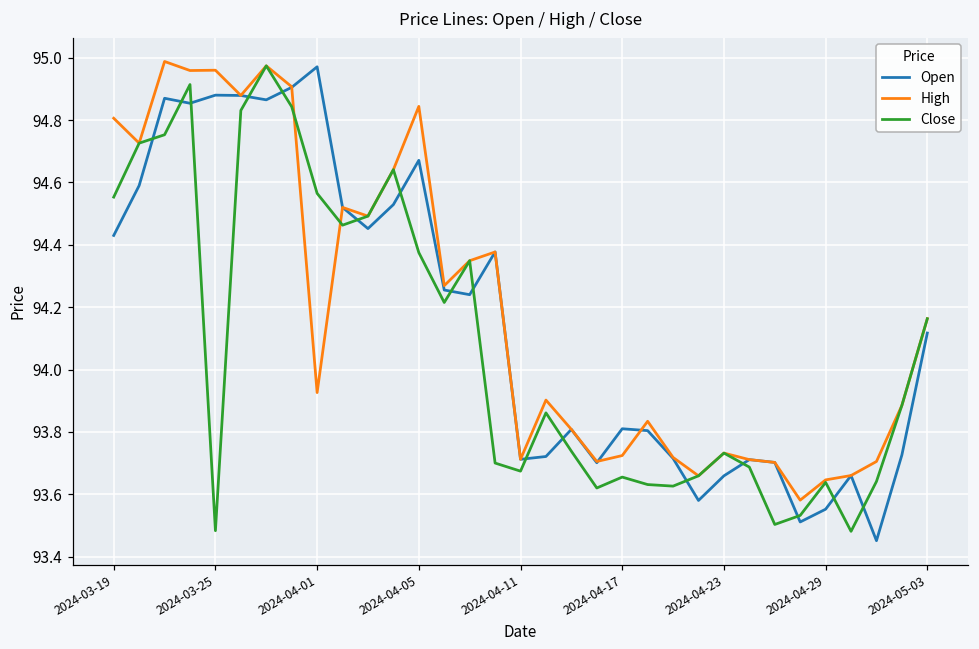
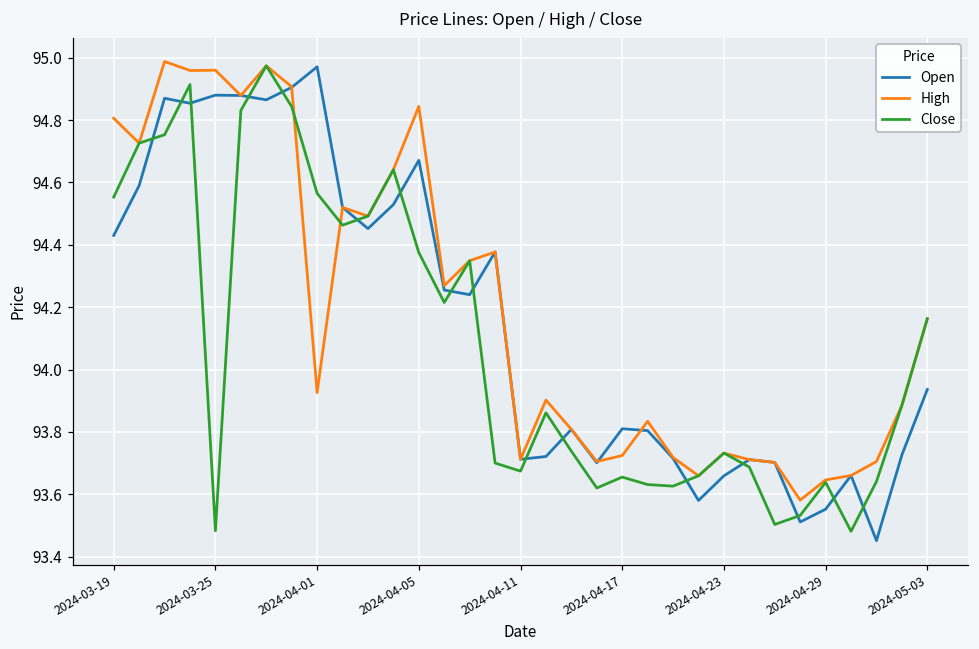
Open, 2024-05-03: 94.12 -> 93.94
